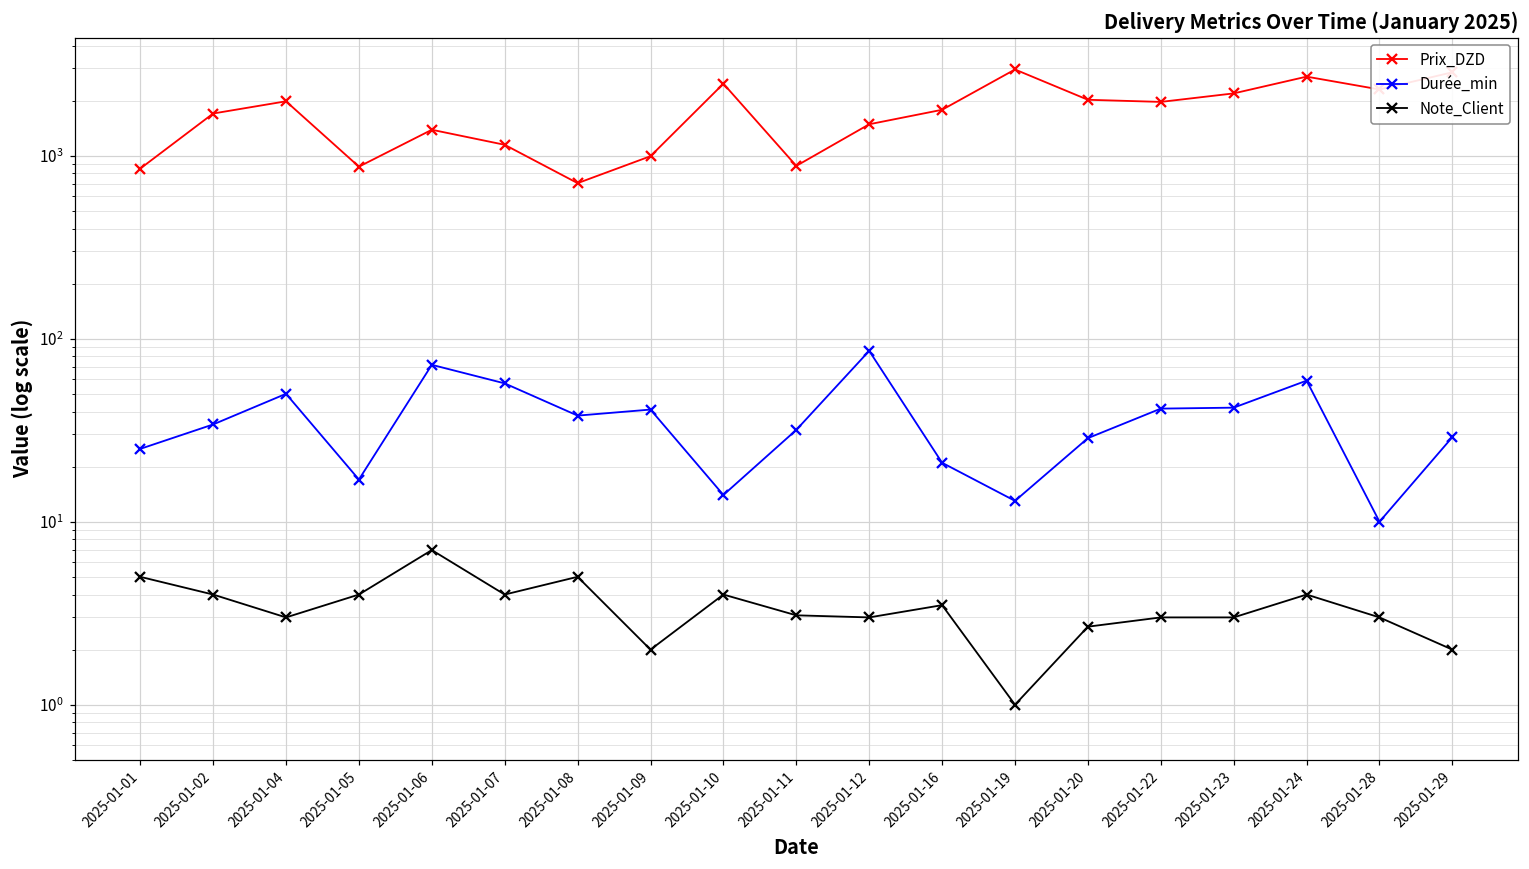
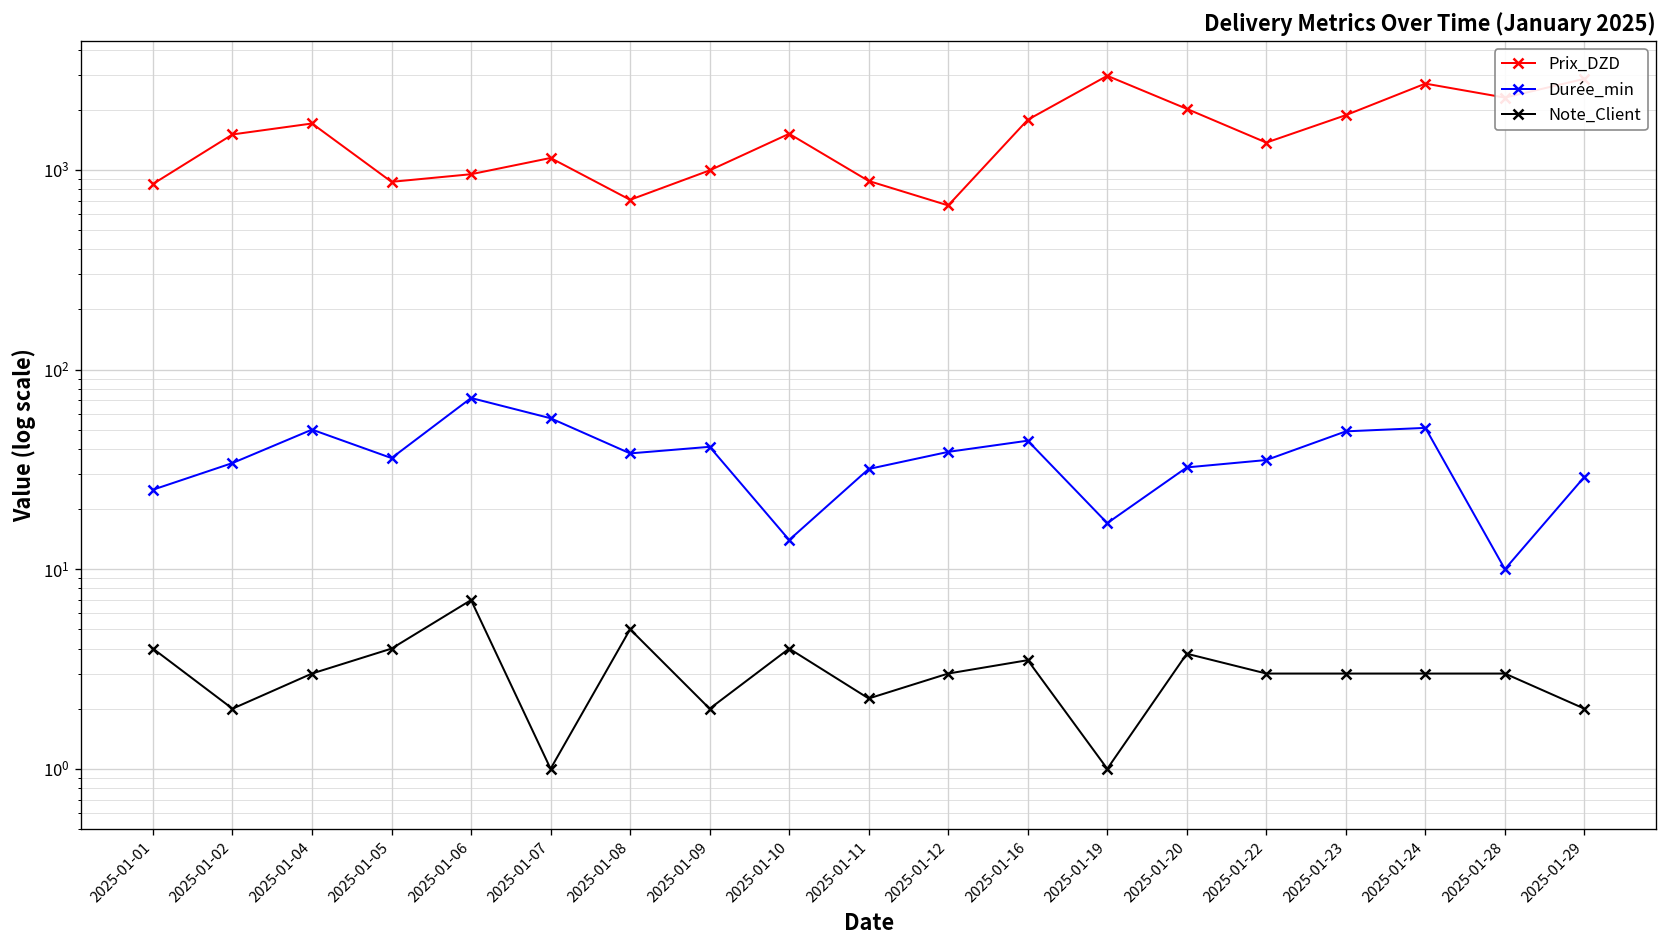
Note_Client, 2025-01-01: 5 -> 4
Prix_DZD, 2025-01-02: 1700 -> 1500
Note_Client, 2025-01-02: 4 -> 2
Prix_DZD, 2025-01-04: 2000 -> 1700
Durée_min, 2025-01-05: 17 -> 36
Prix_DZD, 2025-01-06: 1400 -> 1000
Note_Client, 2025-01-07: 4 -> 1
Prix_DZD, 2025-01-10: 2500 -> 1500
Note_Client, 2025-01-11: 3.1 -> 2.3
Prix_DZD, 2025-01-12: 1500 -> 660
Durée_min, 2025-01-12: 90 -> 39
Durée_min, 2025-01-16: 21 -> 44
Durée_min, 2025-01-19: 13 -> 17
Durée_min, 2025-01-20: 29 -> 32
Note_Client, 2025-01-20: 2.7 -> 3.8
Prix_DZD, 2025-01-22: 2000 -> 1400
Durée_min, 2025-01-22: 42 -> 35
Prix_DZD, 2025-01-23: 2200 -> 1900
Durée_min, 2025-01-23: 42 -> 49
Durée_min, 2025-01-24: 59 -> 51
Note_Client, 2025-01-24: 4 -> 3
